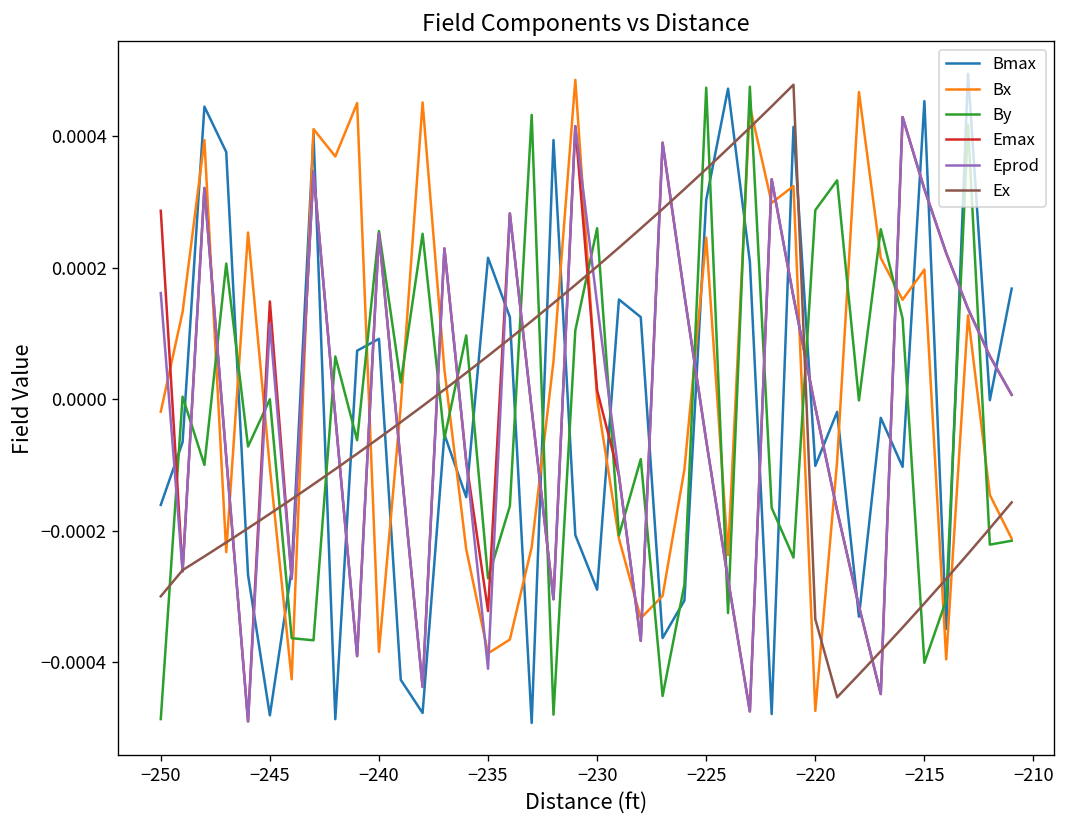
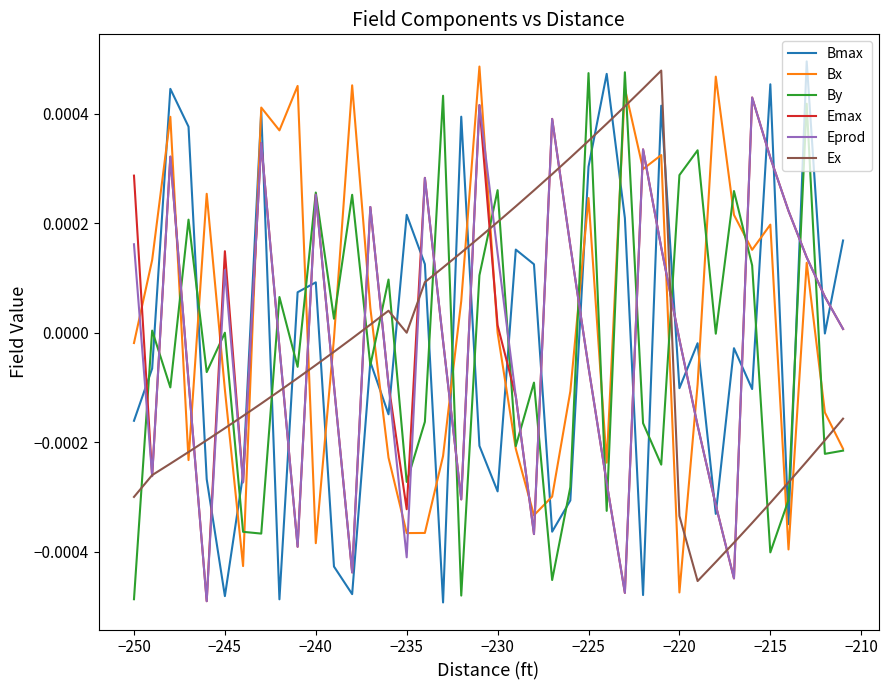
Bx, −235: -0.00039 -> -0.00037
Ex, −235: 0.0001 -> 0.0000
